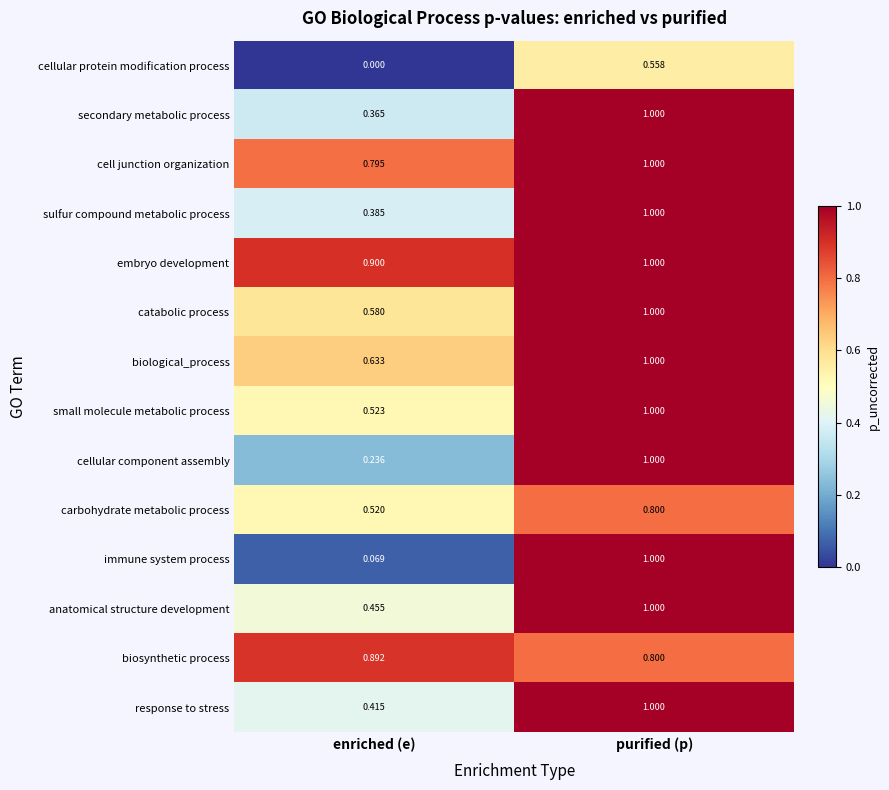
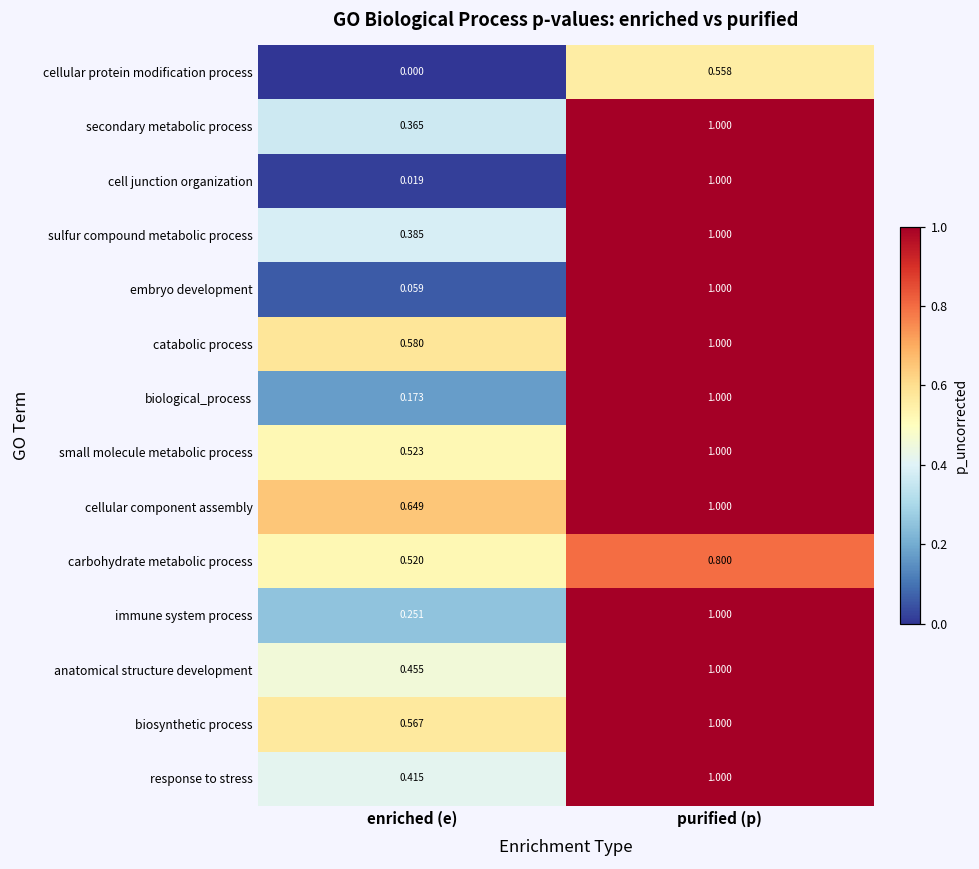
cell junction organization, enriched (e): 0.795 -> 0.019
embryo development, enriched (e): 0.900 -> 0.059
biological_process, enriched (e): 0.633 -> 0.173
cellular component assembly, enriched (e): 0.236 -> 0.649
immune system process, enriched (e): 0.069 -> 0.251
biosynthetic process, enriched (e): 0.892 -> 0.567
biosynthetic process, purified (p): 0.800 -> 1.000
